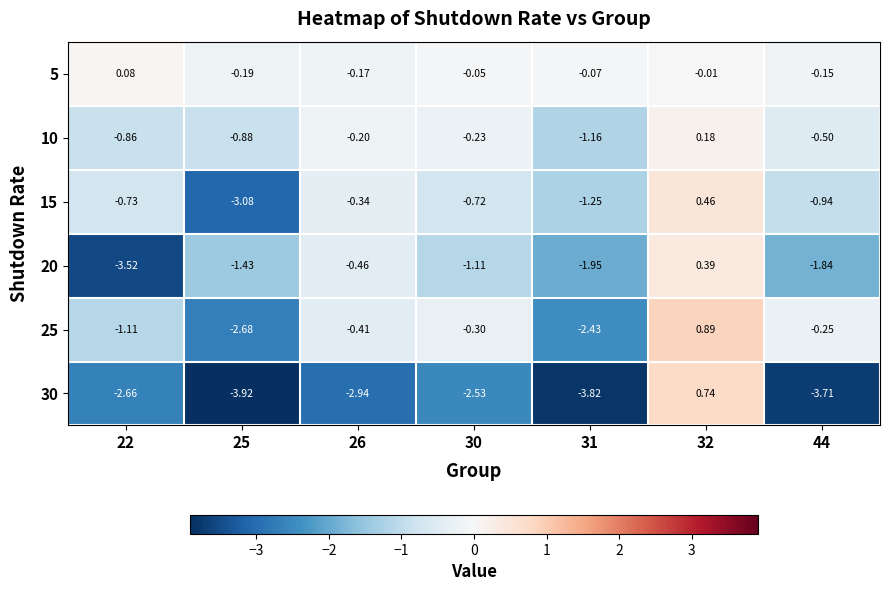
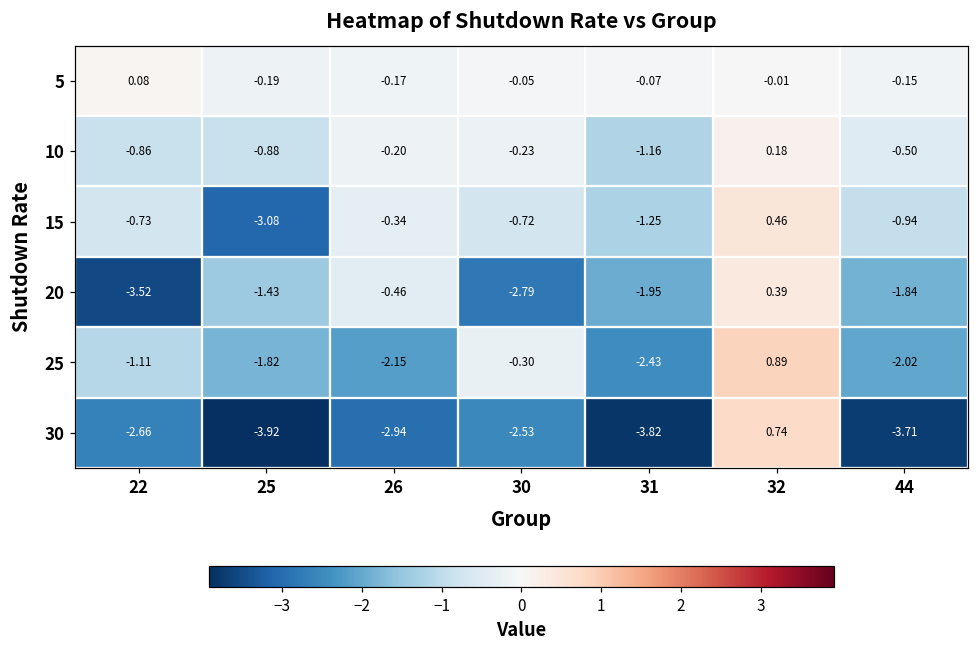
20, 30: -1.11 -> -2.79
25, 25: -2.68 -> -1.82
25, 26: -0.41 -> -2.15
25, 44: -0.25 -> -2.02
